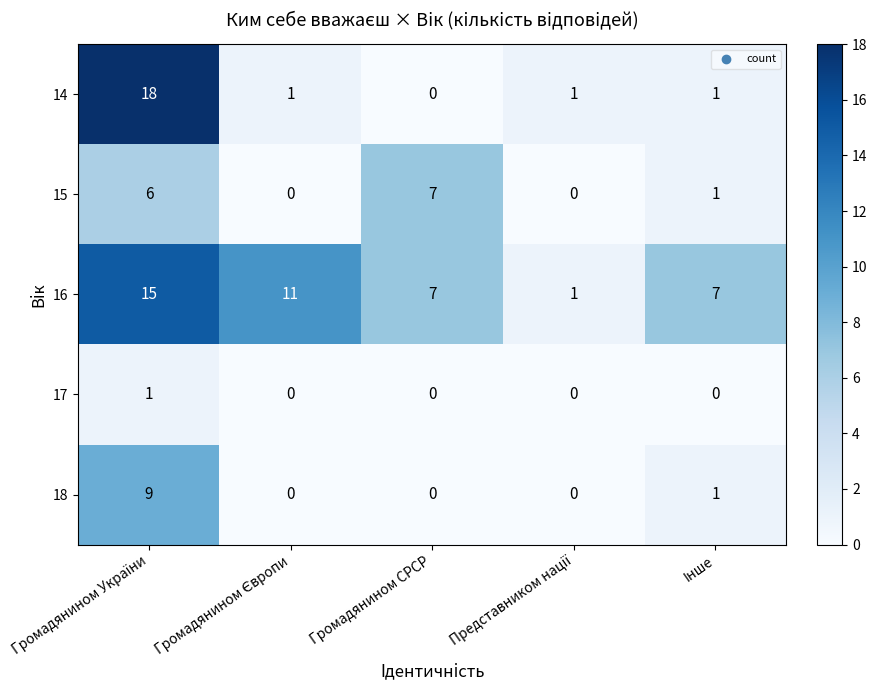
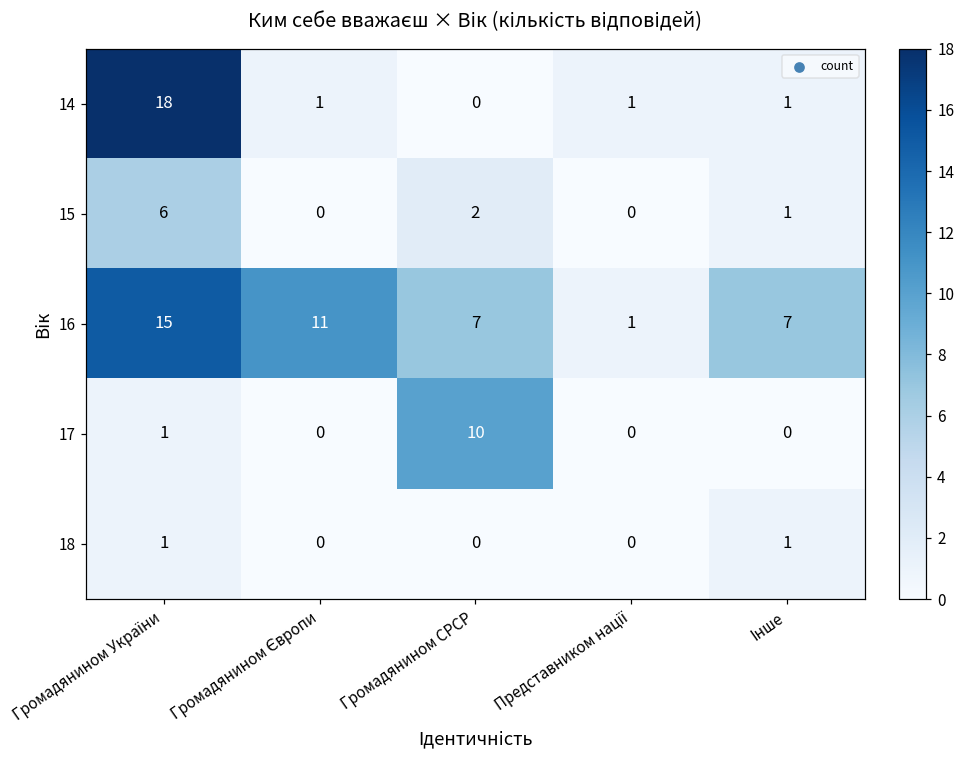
15, Громадянином СРСР: 7 -> 2
17, Громадянином СРСР: 0 -> 10
18, Громадянином України: 9 -> 1
